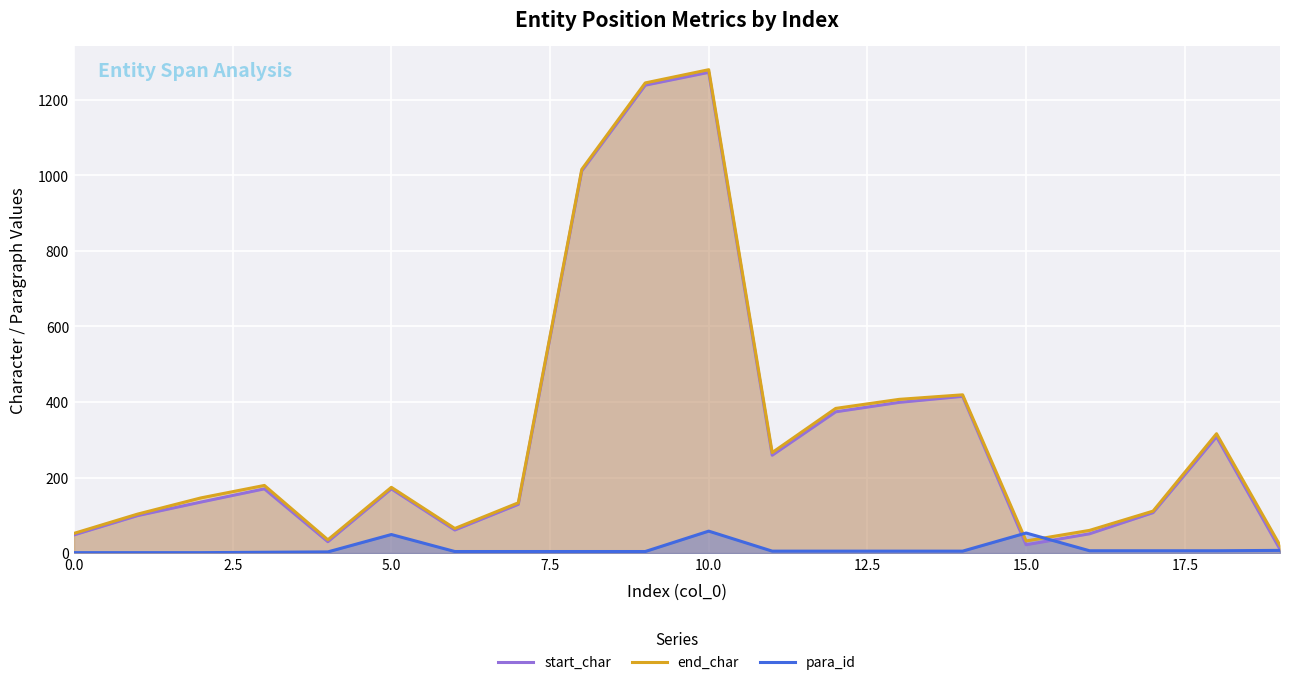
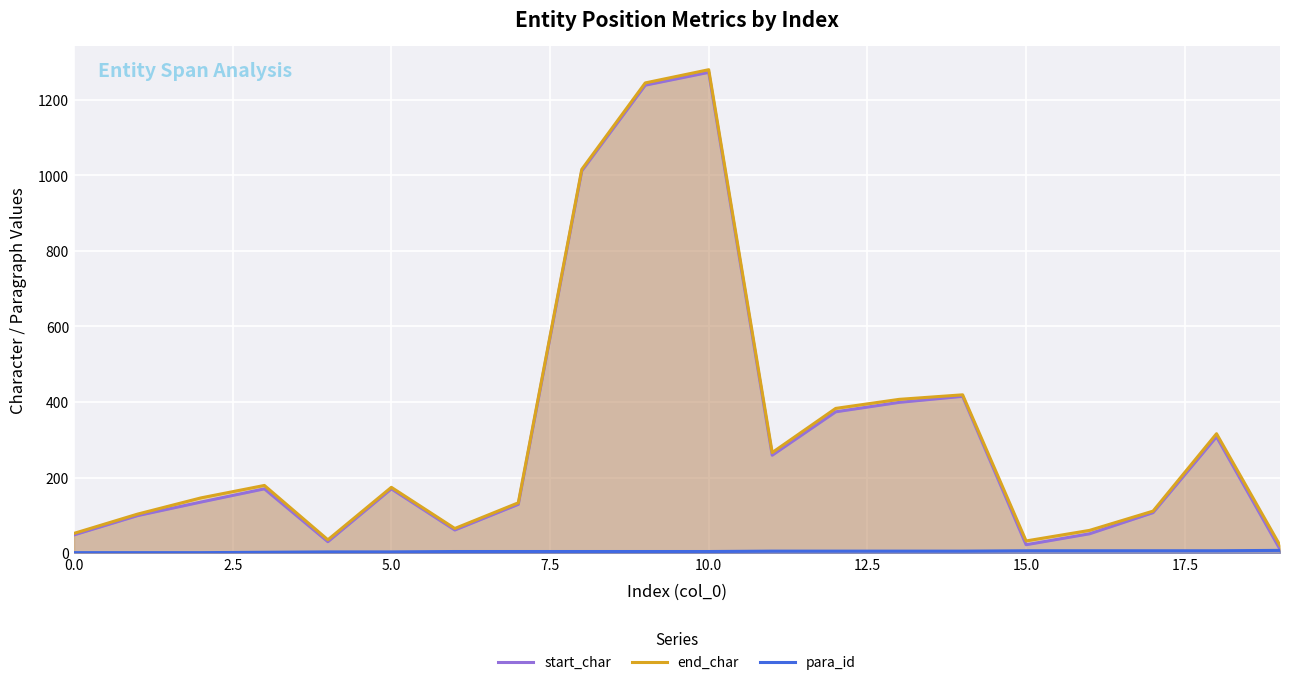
para_id, 5.0: 50 -> 0
para_id, 10.0: 60 -> 0
para_id, 15.0: 50 -> 10
